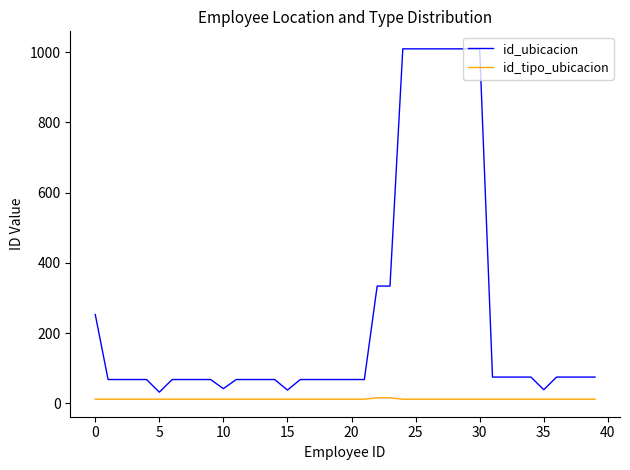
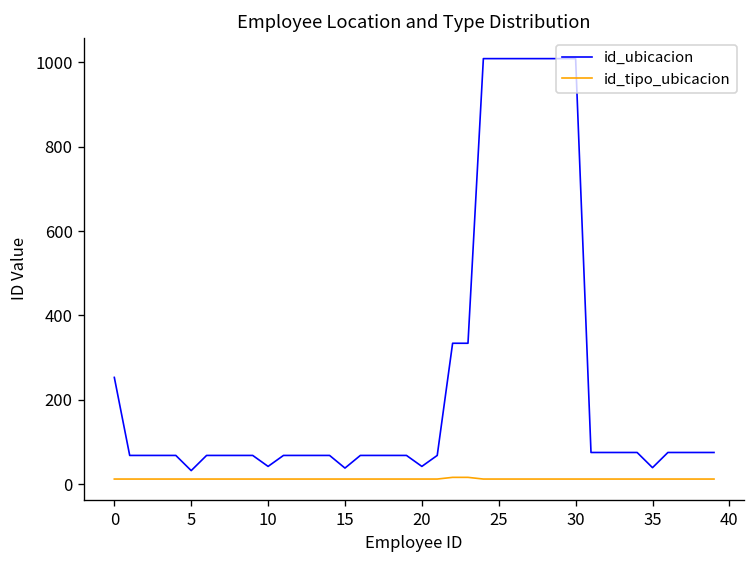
id_ubicacion, 20: 70 -> 40
